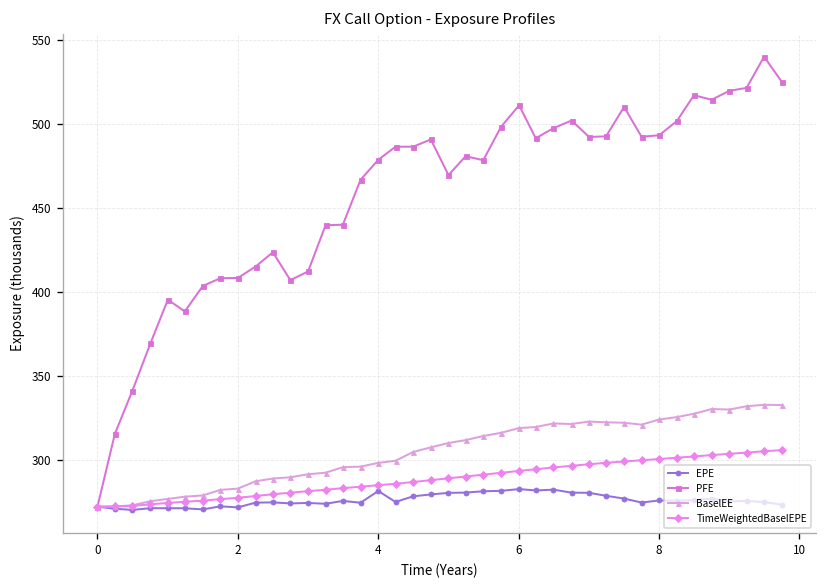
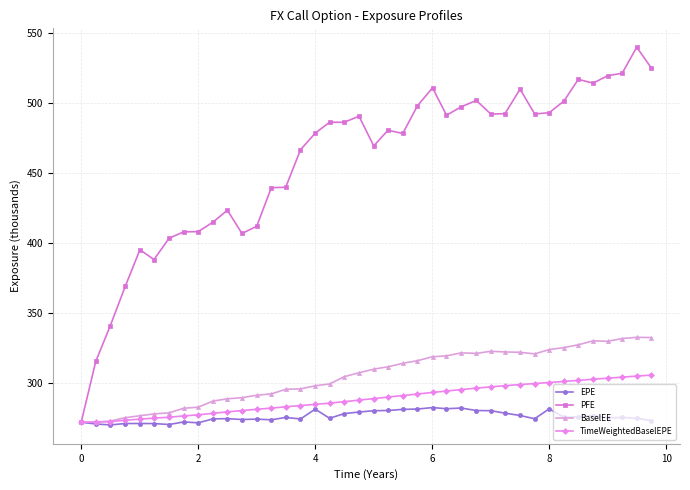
EPE, 8: 276 -> 282
